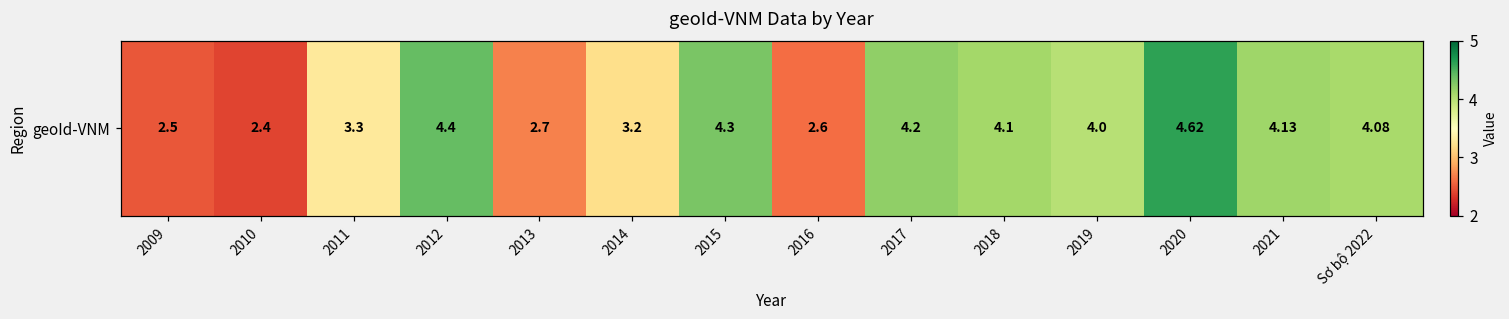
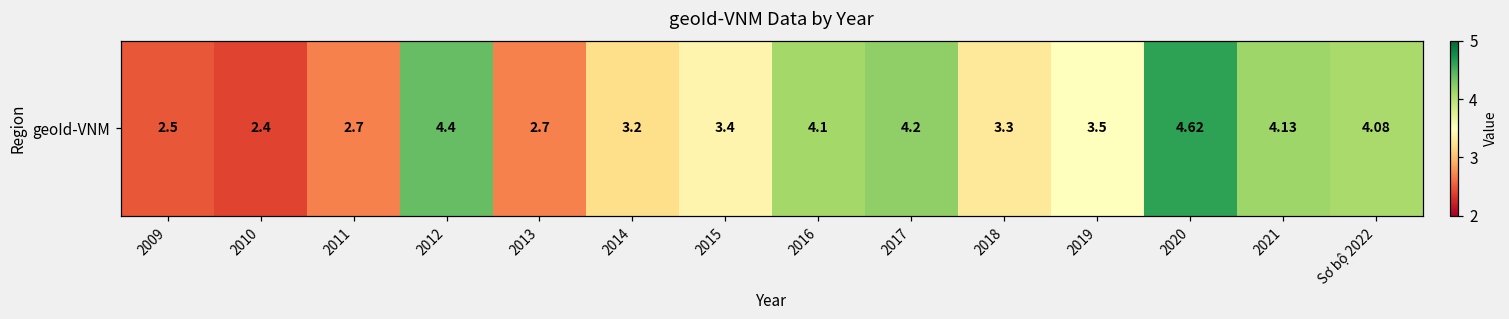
geoId-VNM, 2011: 3.3 -> 2.7
geoId-VNM, 2015: 4.3 -> 3.4
geoId-VNM, 2016: 2.6 -> 4.1
geoId-VNM, 2018: 4.1 -> 3.3
geoId-VNM, 2019: 4.0 -> 3.5
